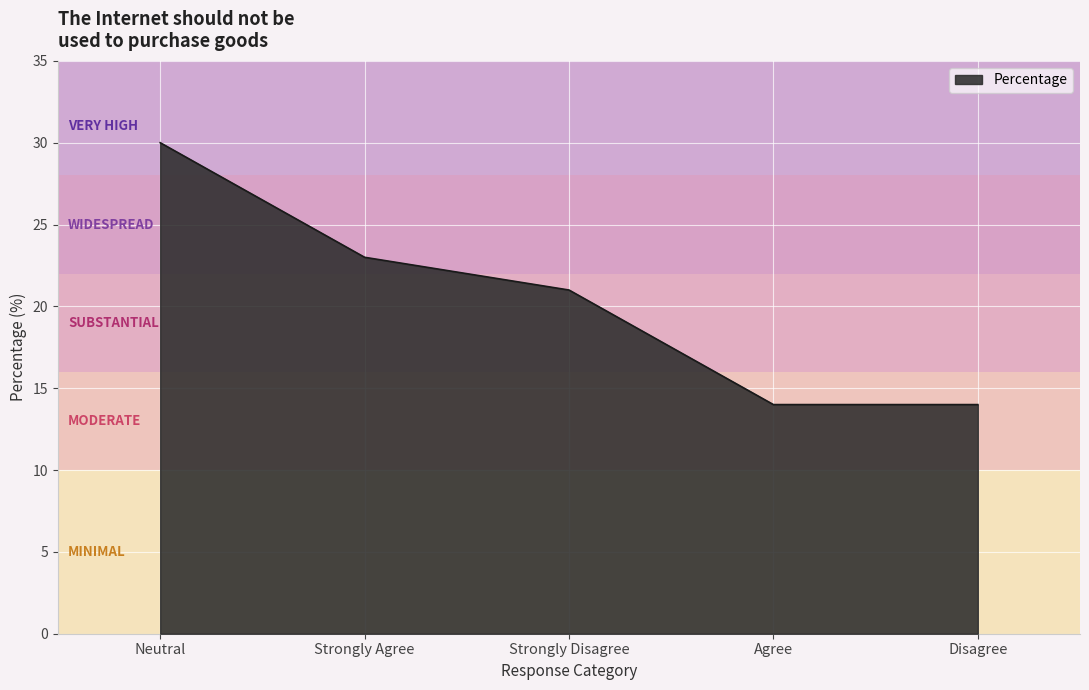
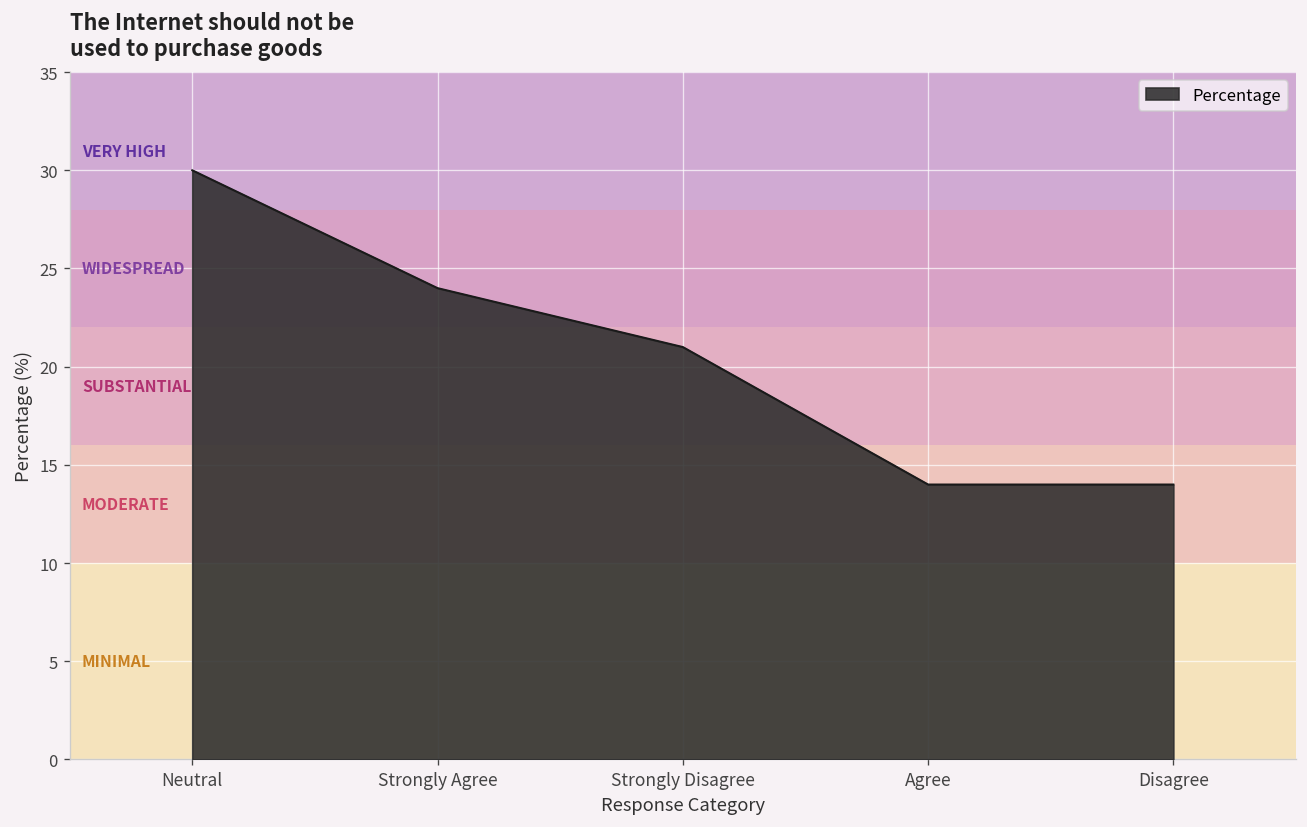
Strongly Agree: 23 -> 24
